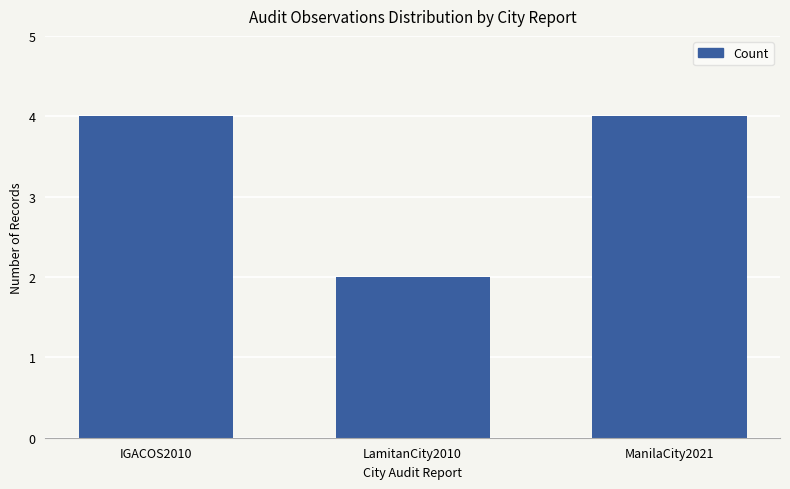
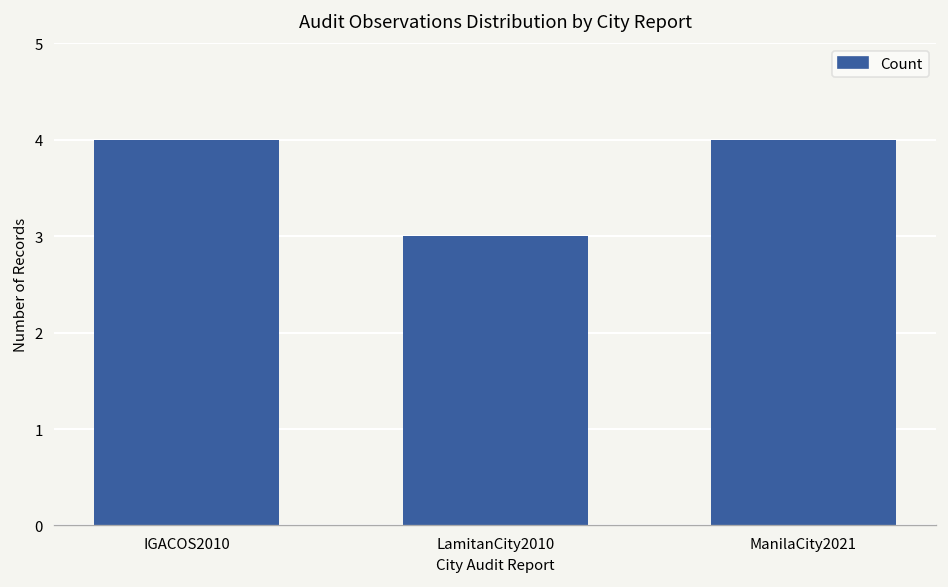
LamitanCity2010: 2 -> 3
